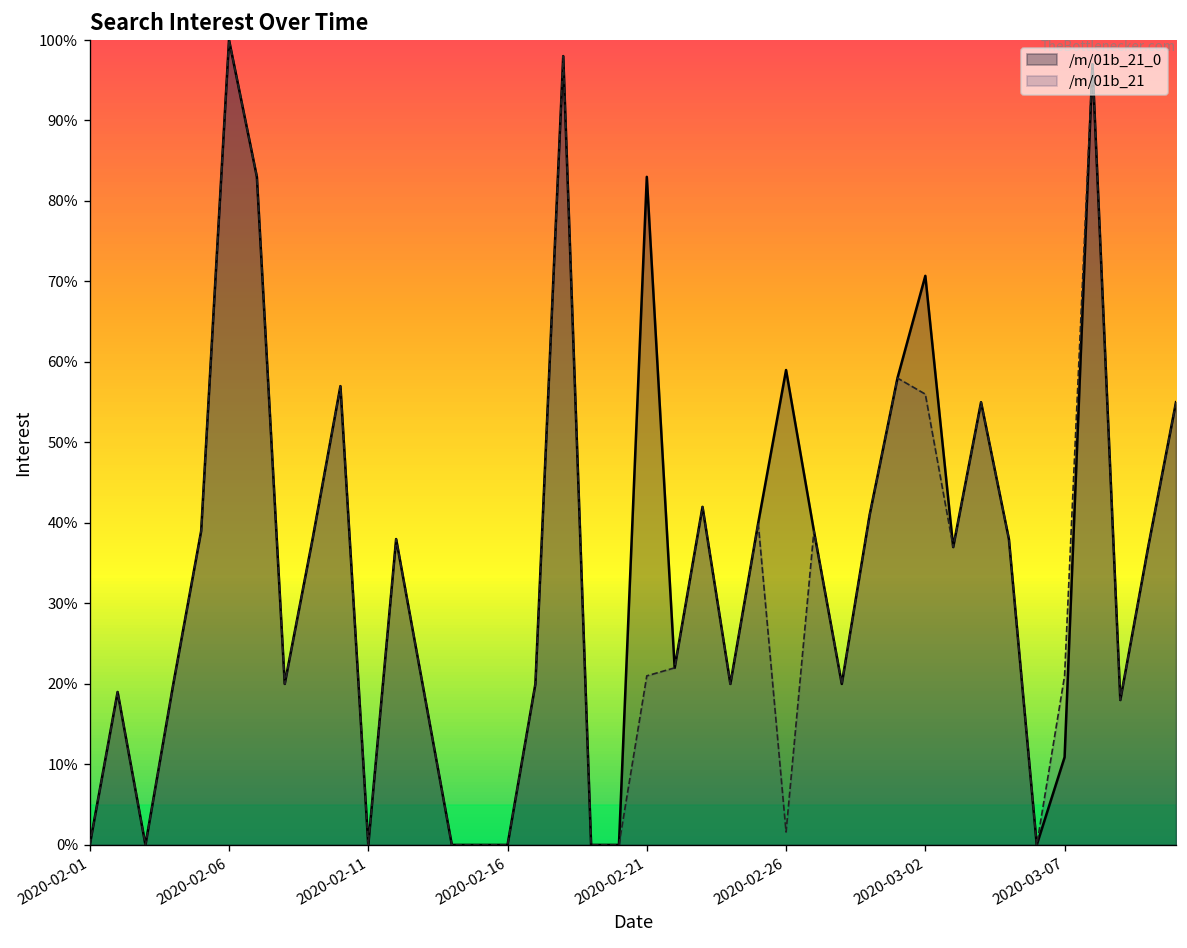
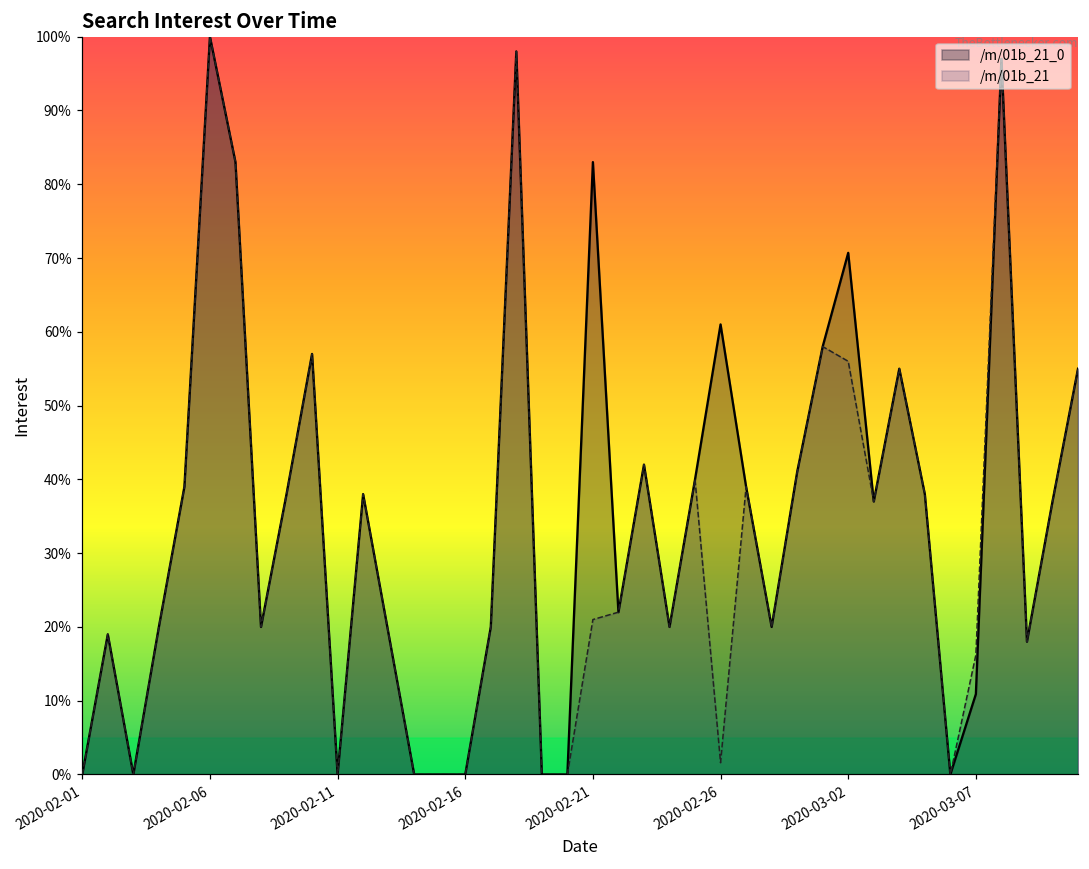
/m/01b_21_0, 2020-02-26: 59% -> 61%
/m/01b_21, 2020-03-07: 21% -> 16%
